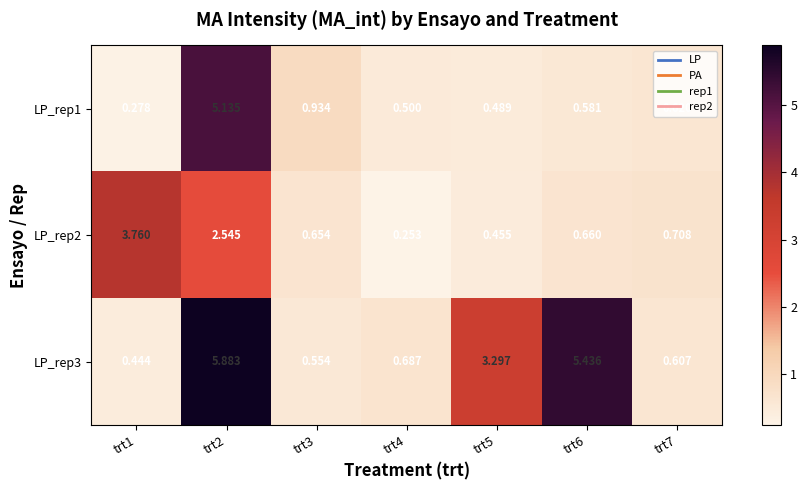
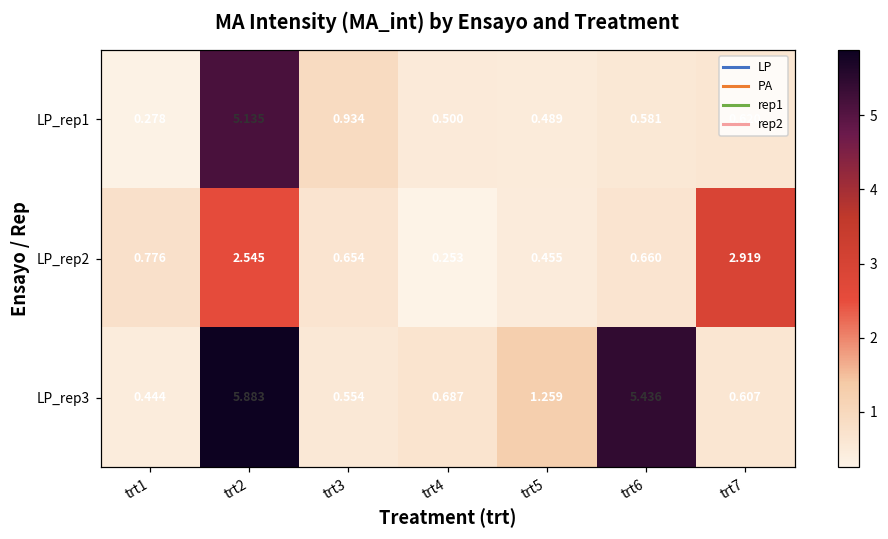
LP_rep2, trt1: 3.760 -> 0.776
LP_rep2, trt7: 0.708 -> 2.919
LP_rep3, trt5: 3.297 -> 1.259
